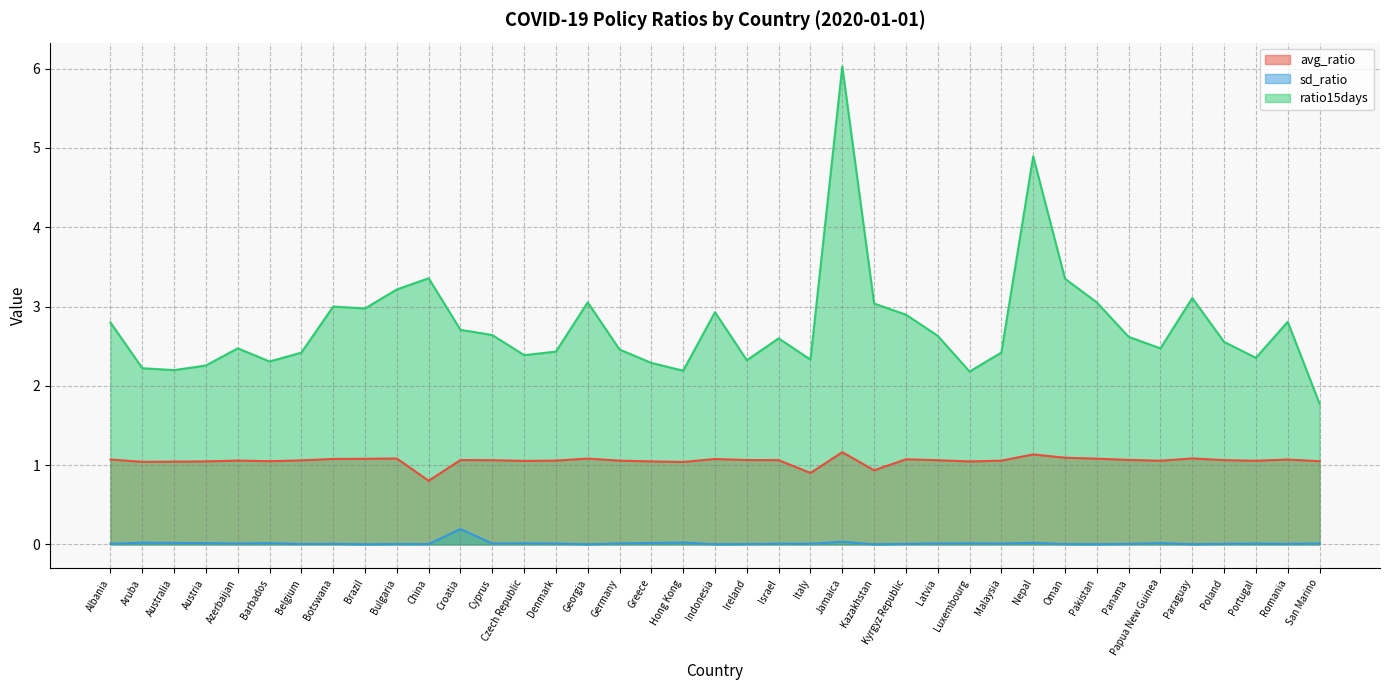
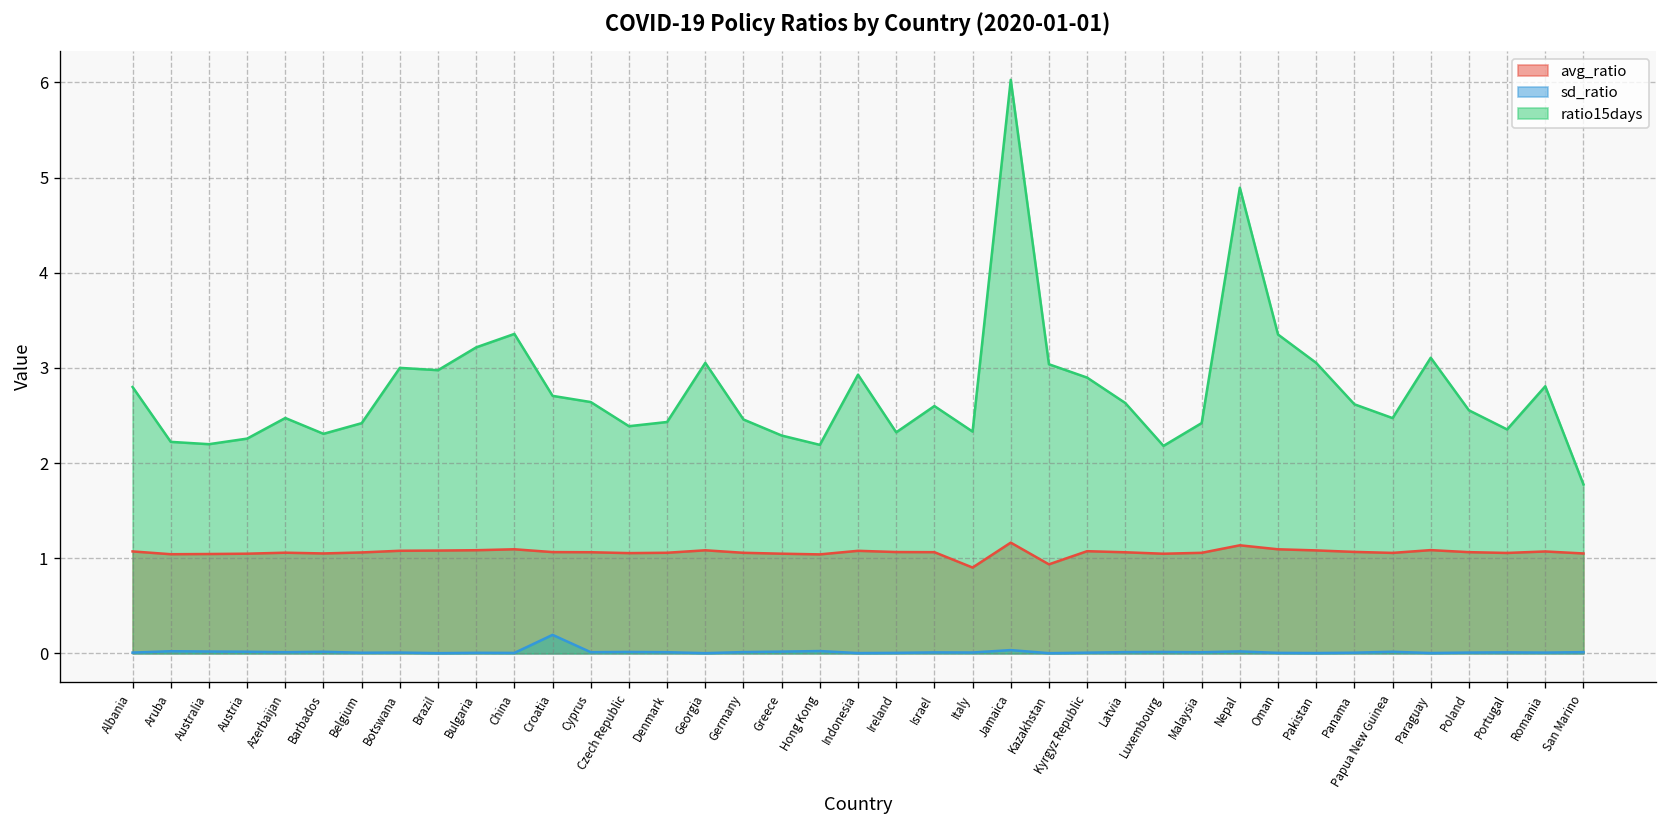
avg_ratio, China: 0.8 -> 1.1
